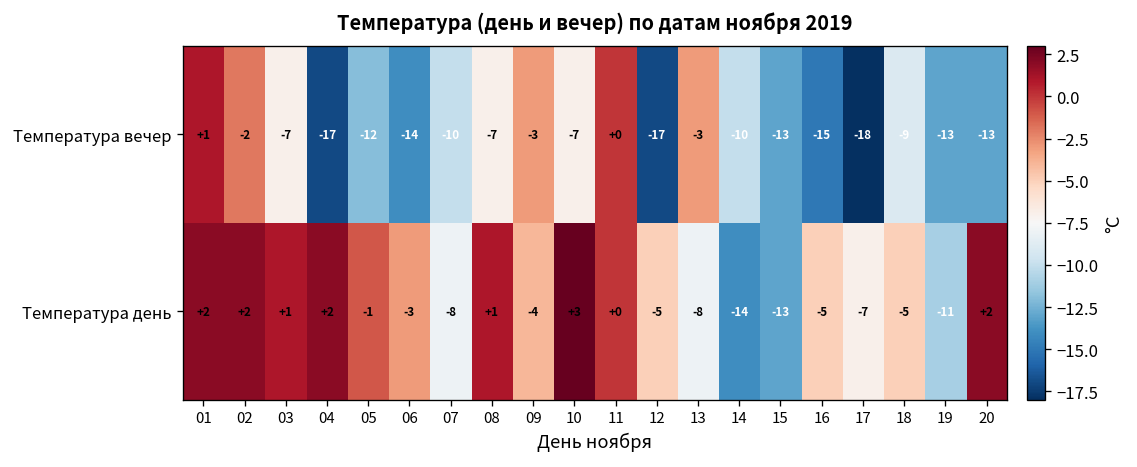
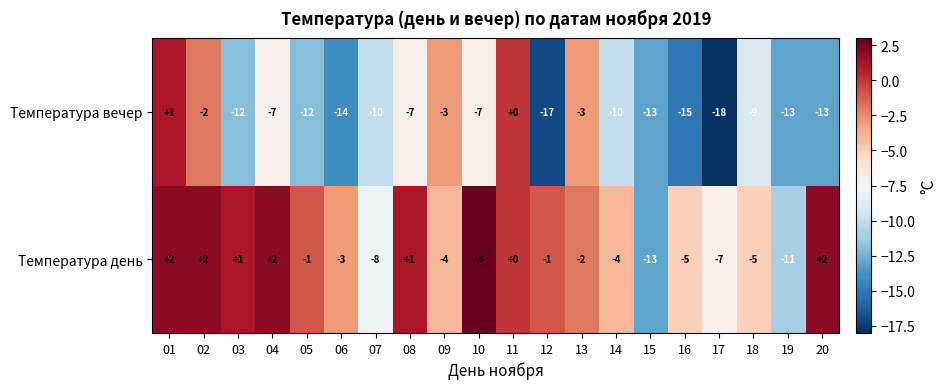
Температура вечер, 03: -7 -> -12
Температура вечер, 04: -17 -> -7
Температура день, 12: -5 -> -1
Температура день, 13: -8 -> -2
Температура день, 14: -14 -> -4
